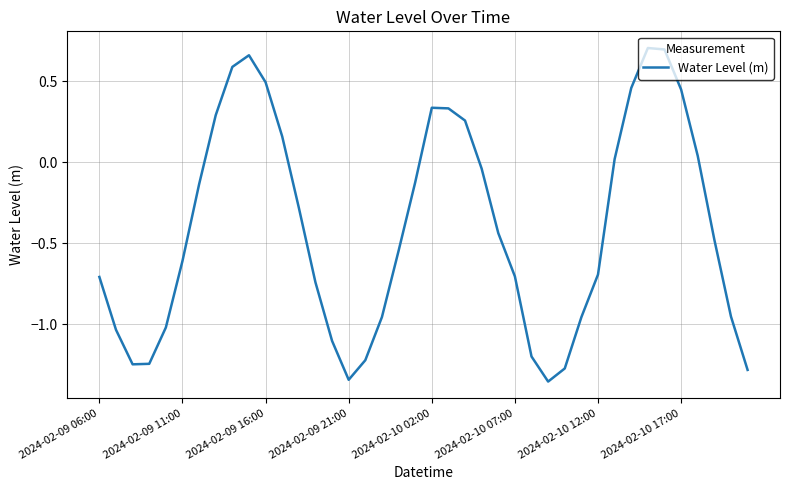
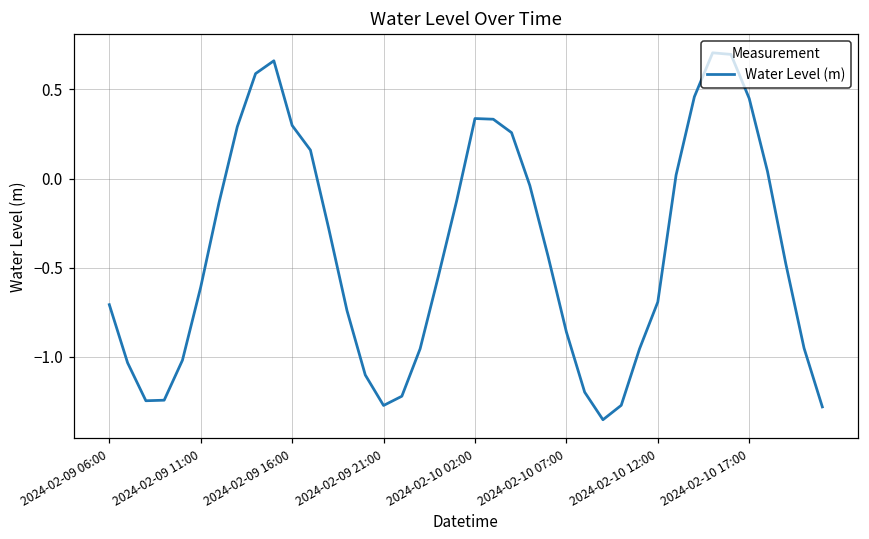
2024-02-09 16:00: 0.49 -> 0.30
2024-02-09 21:00: -1.34 -> -1.27
2024-02-10 07:00: -0.70 -> -0.86
